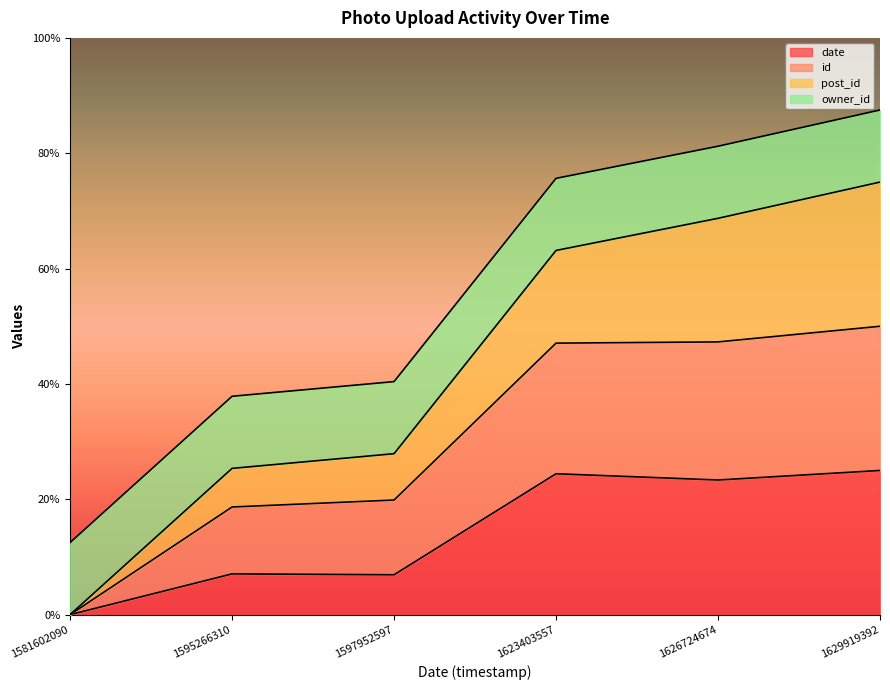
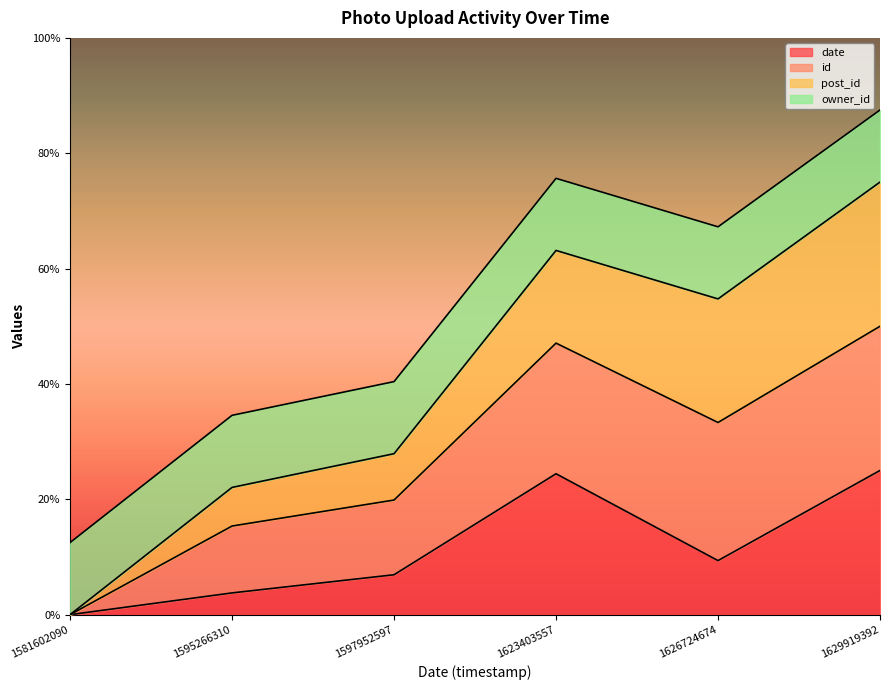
date, 1595266310: 7% -> 4%
date, 1626724674: 23% -> 9%
